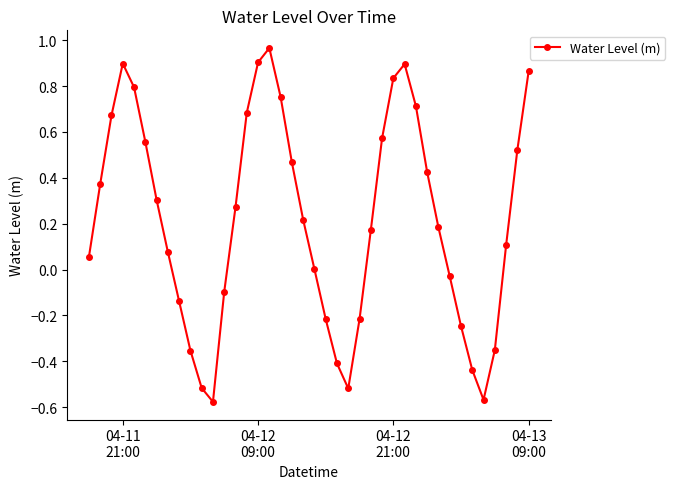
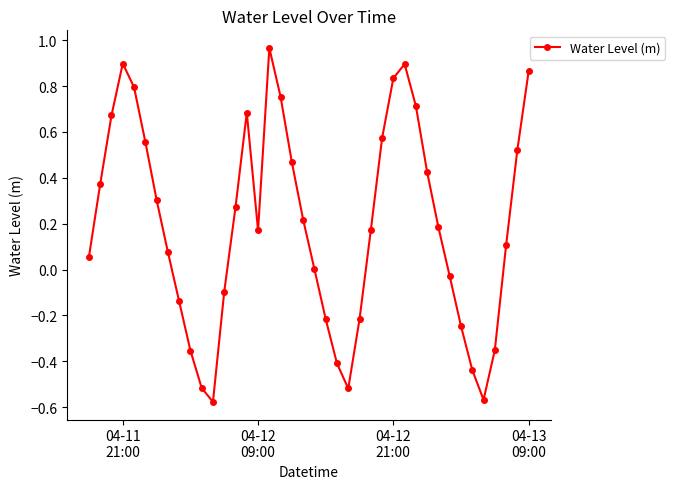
04-12 09:00: 0.90 -> 0.17
